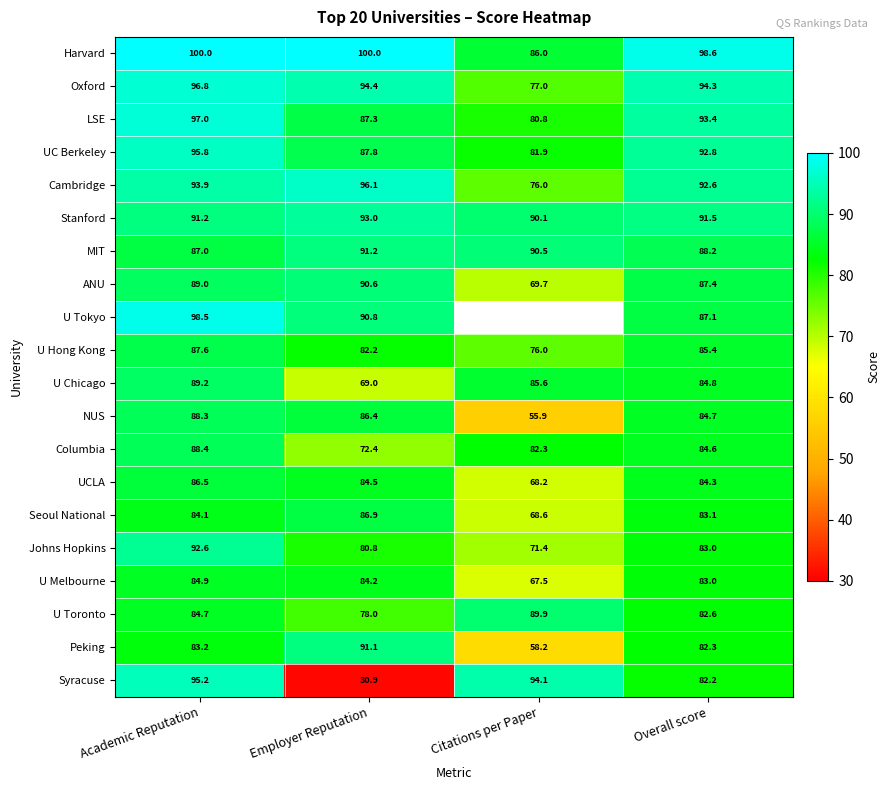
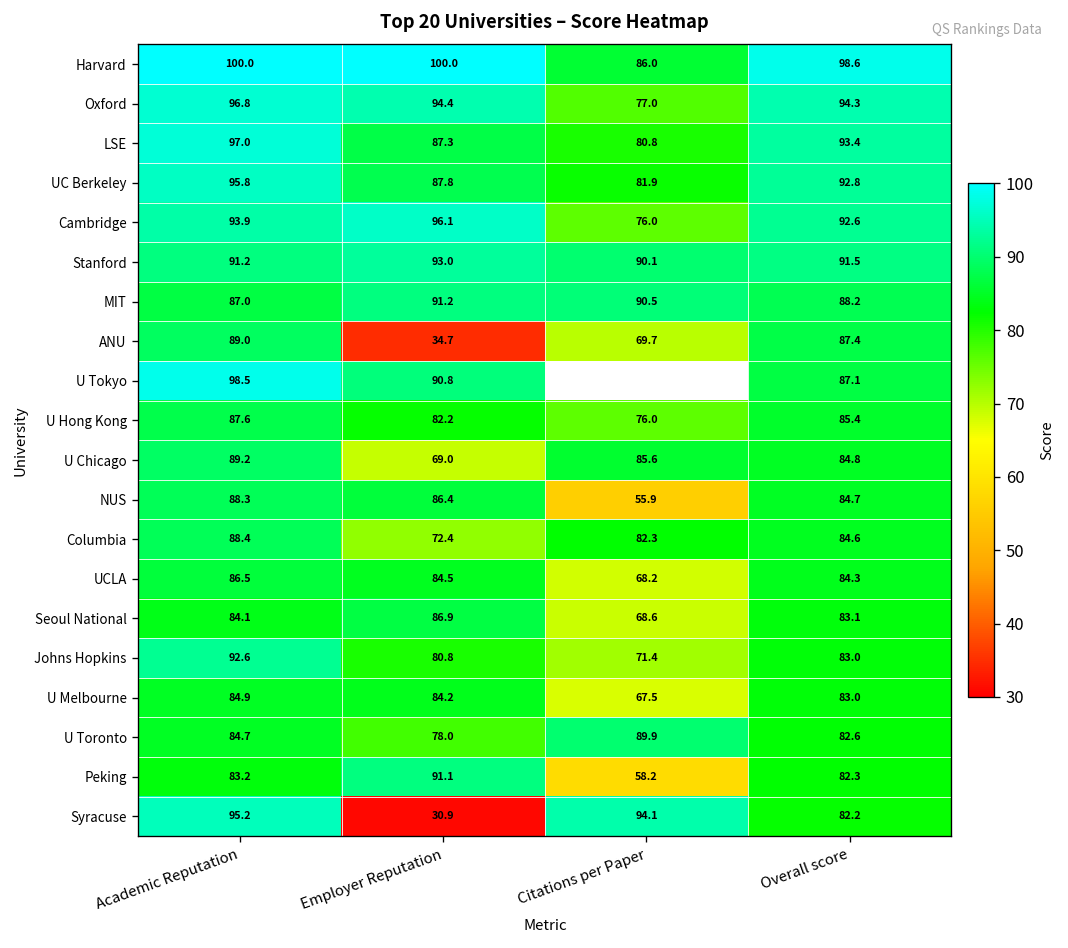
ANU, Employer Reputation: 90.6 -> 34.7
